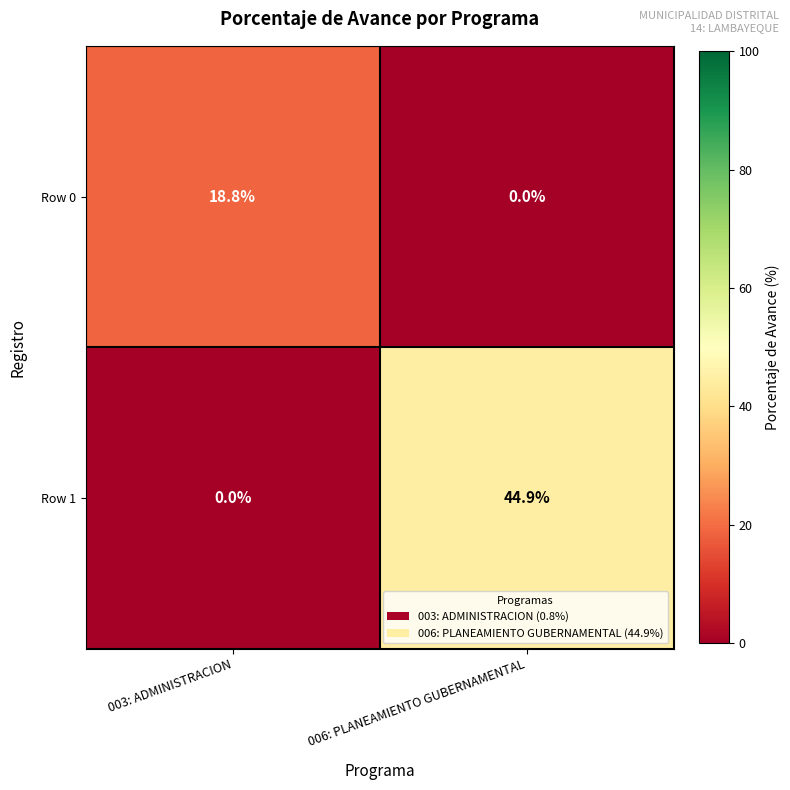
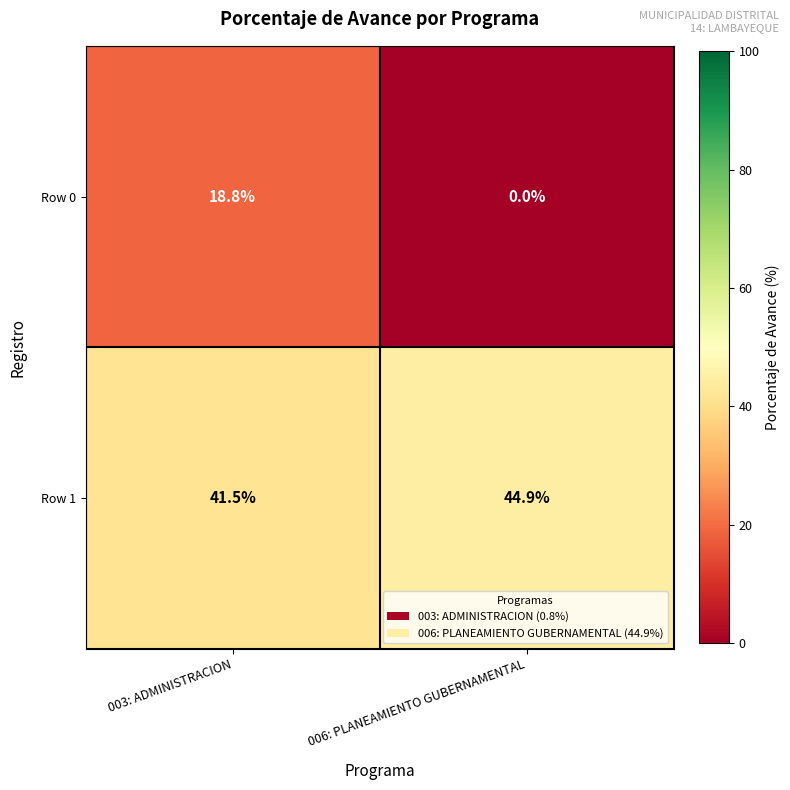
Row 1, 003: ADMINISTRACION: 0.0% -> 41.5%
